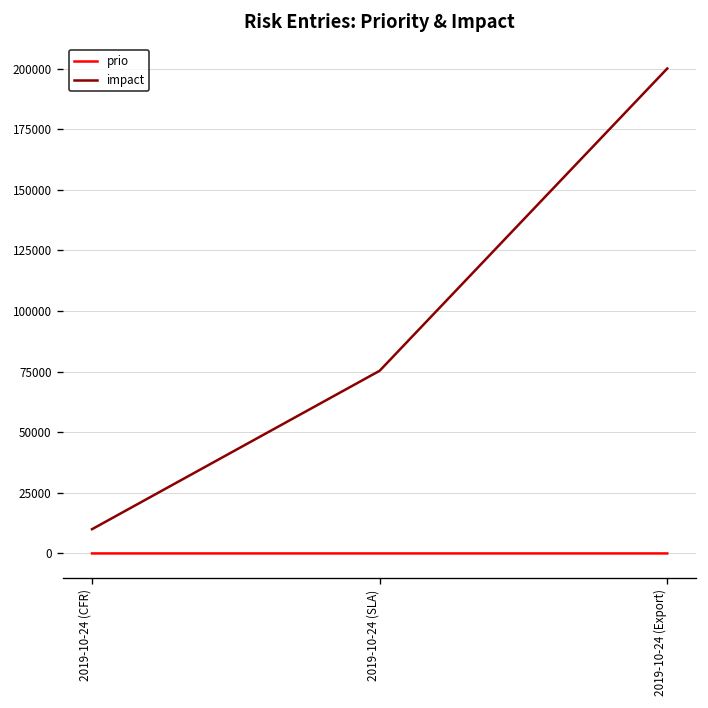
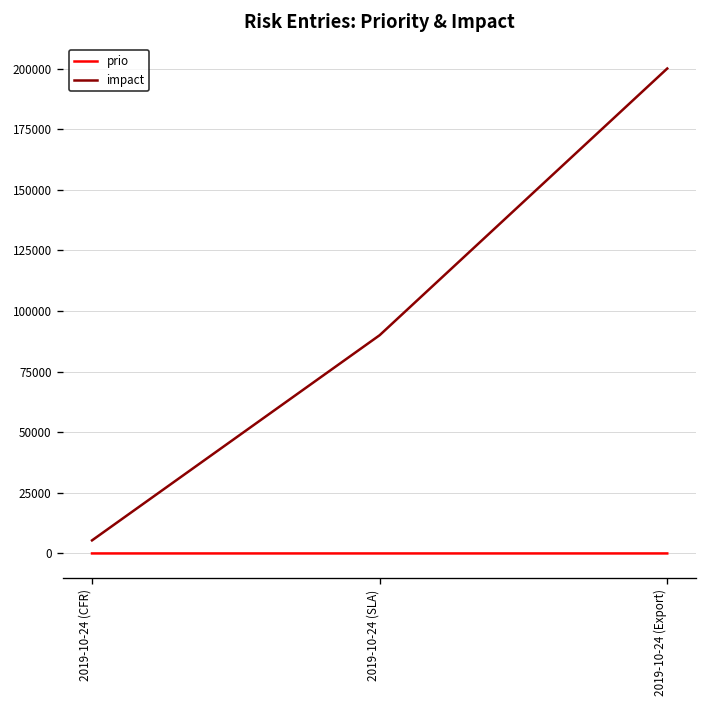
impact, 2019-10-24 (CFR): 10000 -> 5000
impact, 2019-10-24 (SLA): 75000 -> 90000
